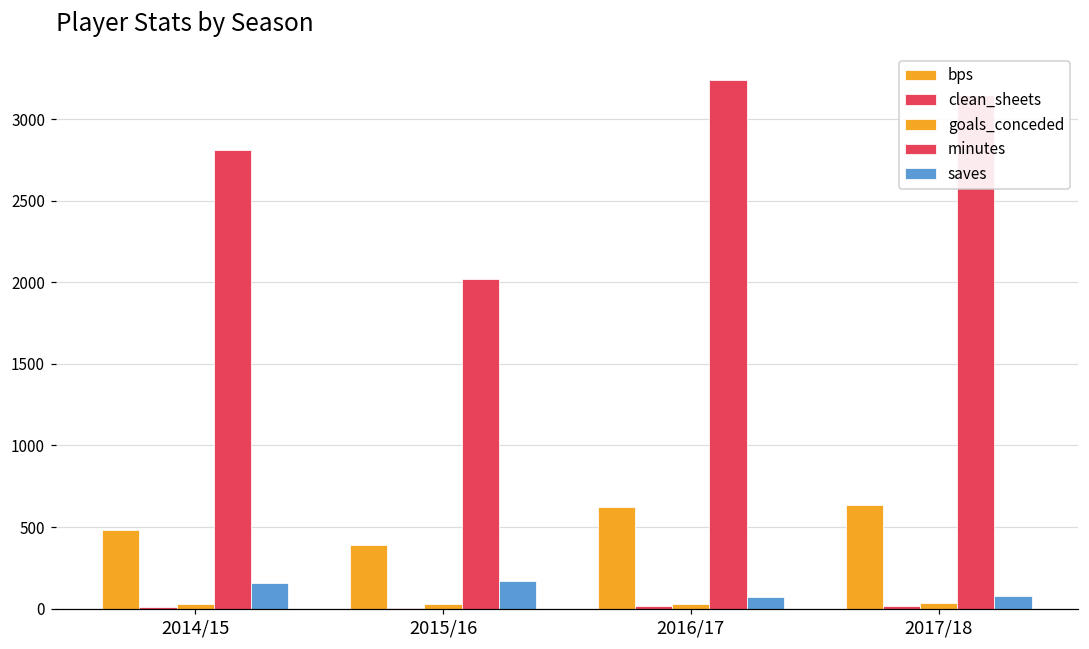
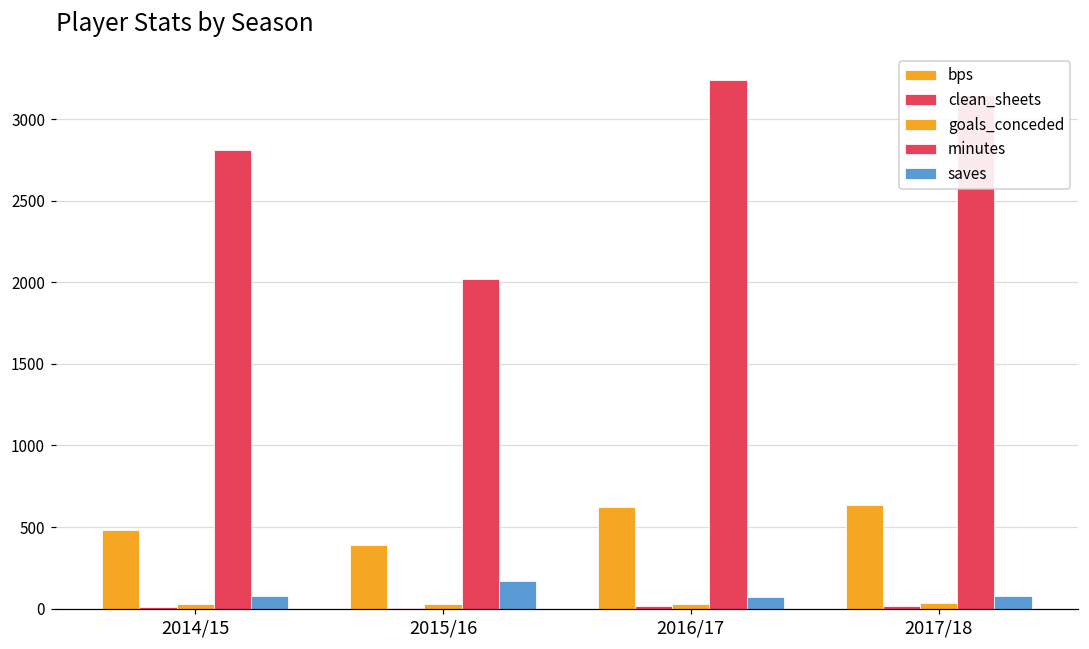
saves, 2014/15: 160 -> 80
